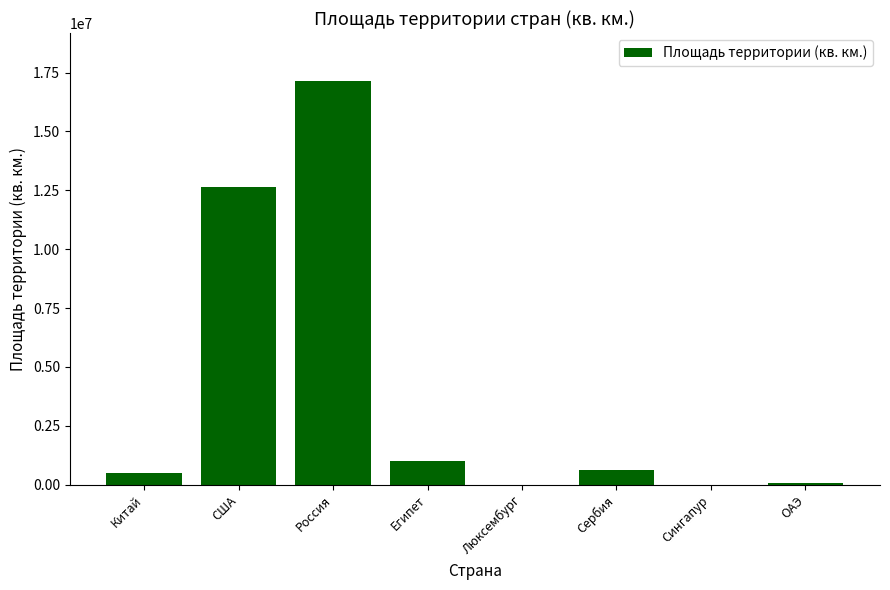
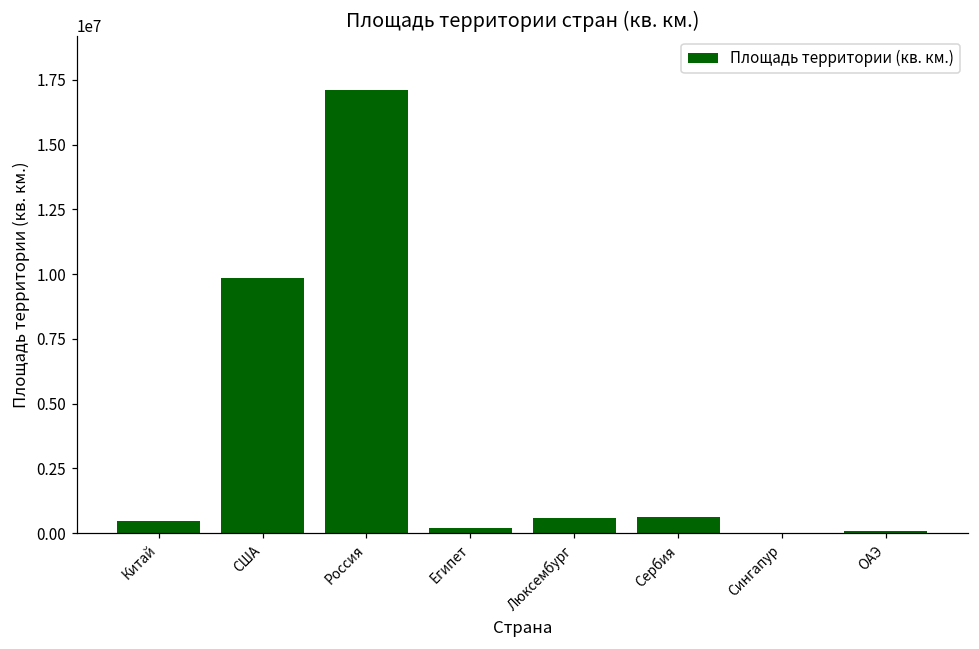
США: 12600000 -> 9800000
Египет: 1000000 -> 200000
Люксембург: 0 -> 600000
